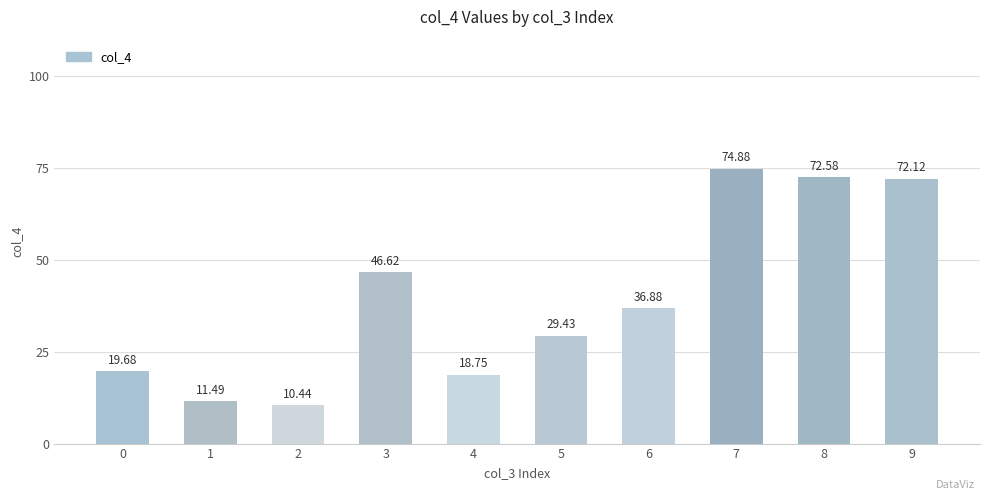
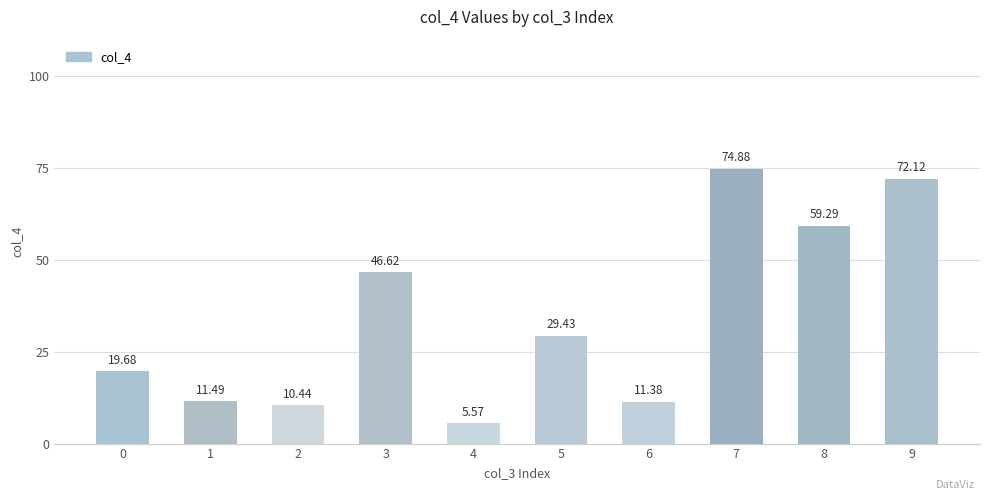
4: 18.75 -> 5.57
6: 36.88 -> 11.38
8: 72.58 -> 59.29
